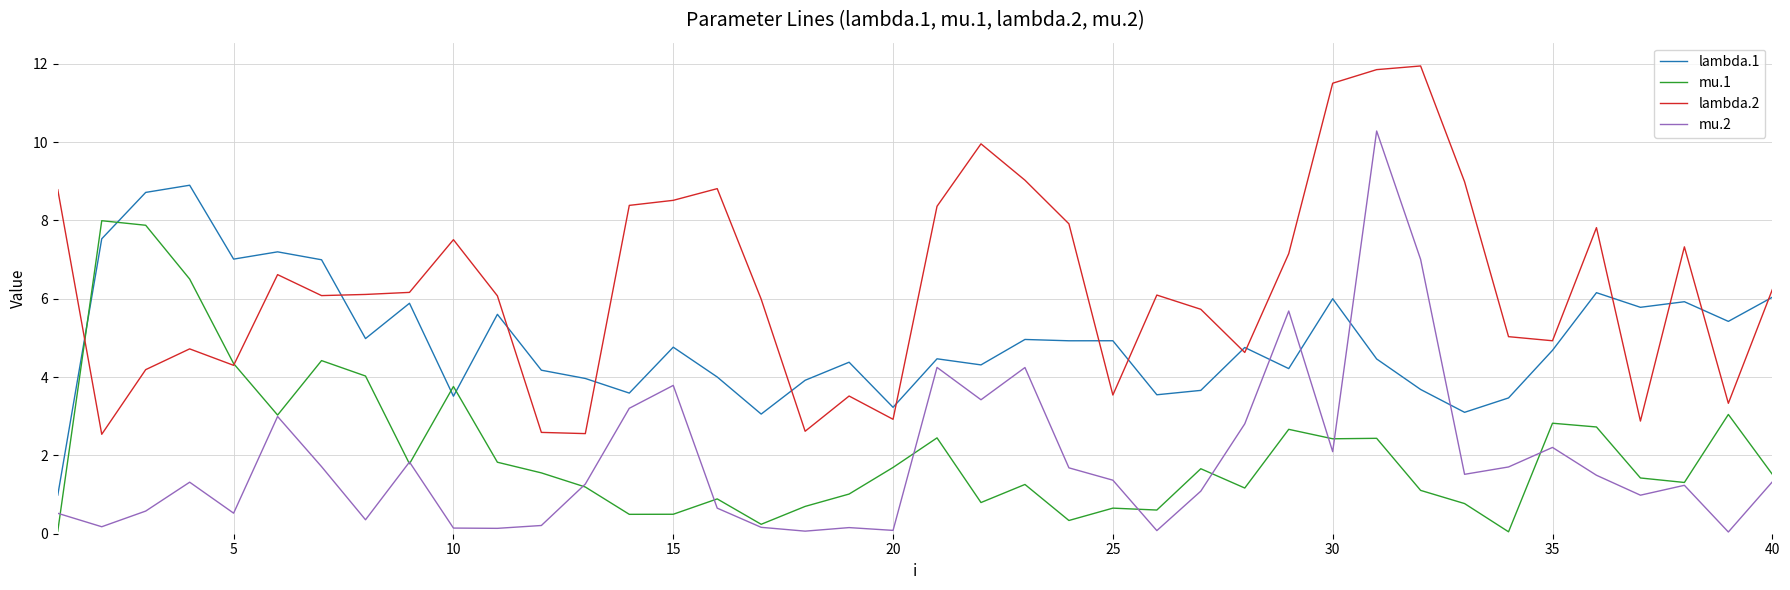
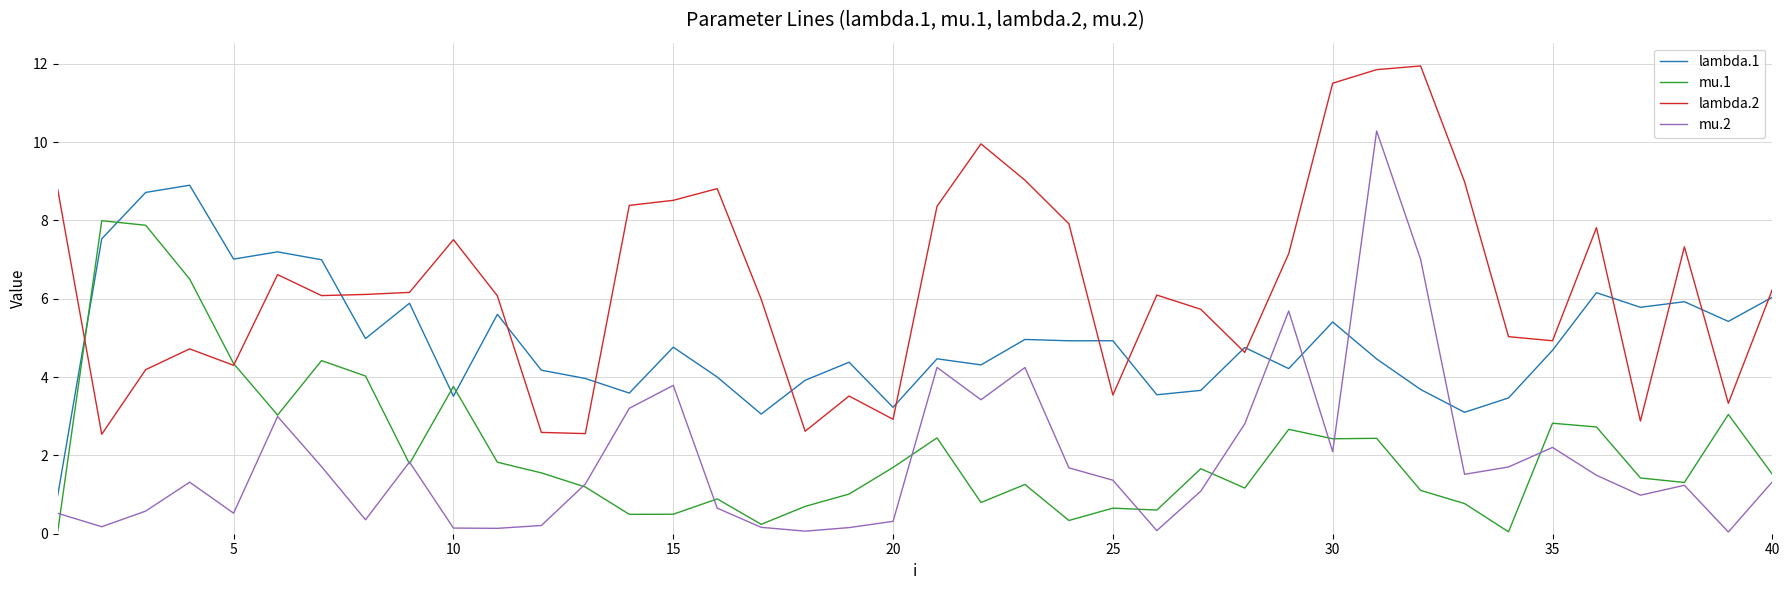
mu.2, 20: 0.1 -> 0.3
lambda.1, 30: 6.0 -> 5.4
